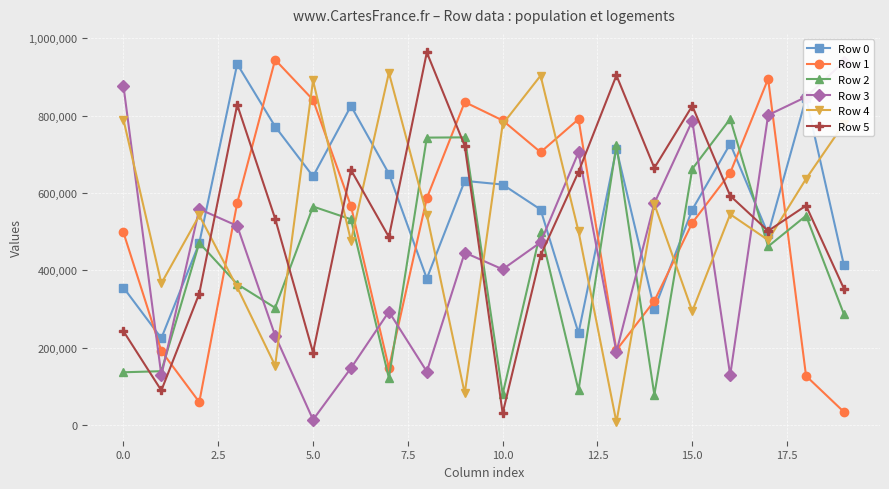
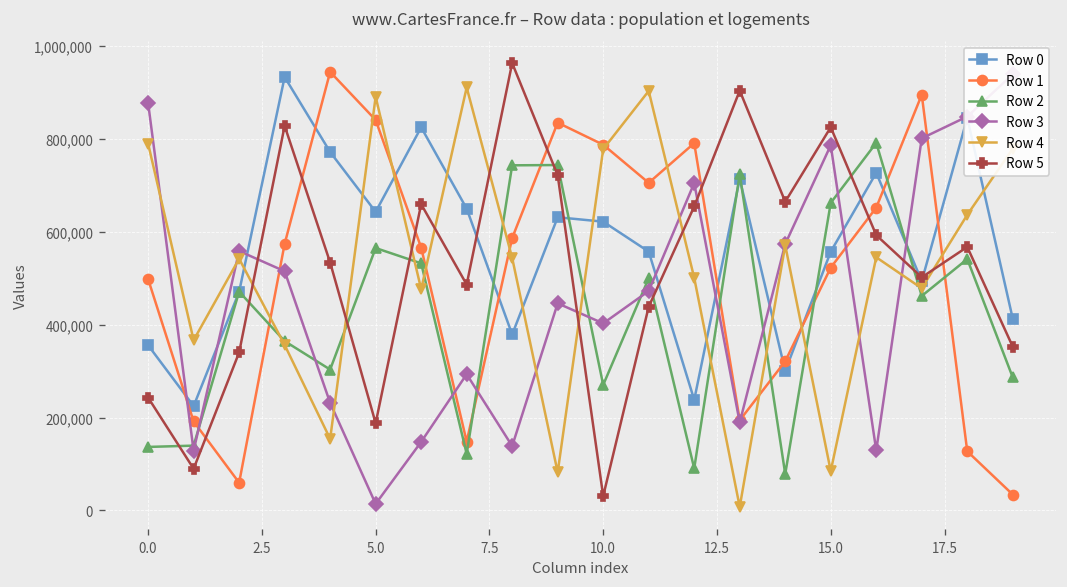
Row 2, 10.0: 80,000 -> 270,000
Row 4, 15.0: 290,000 -> 80,000
